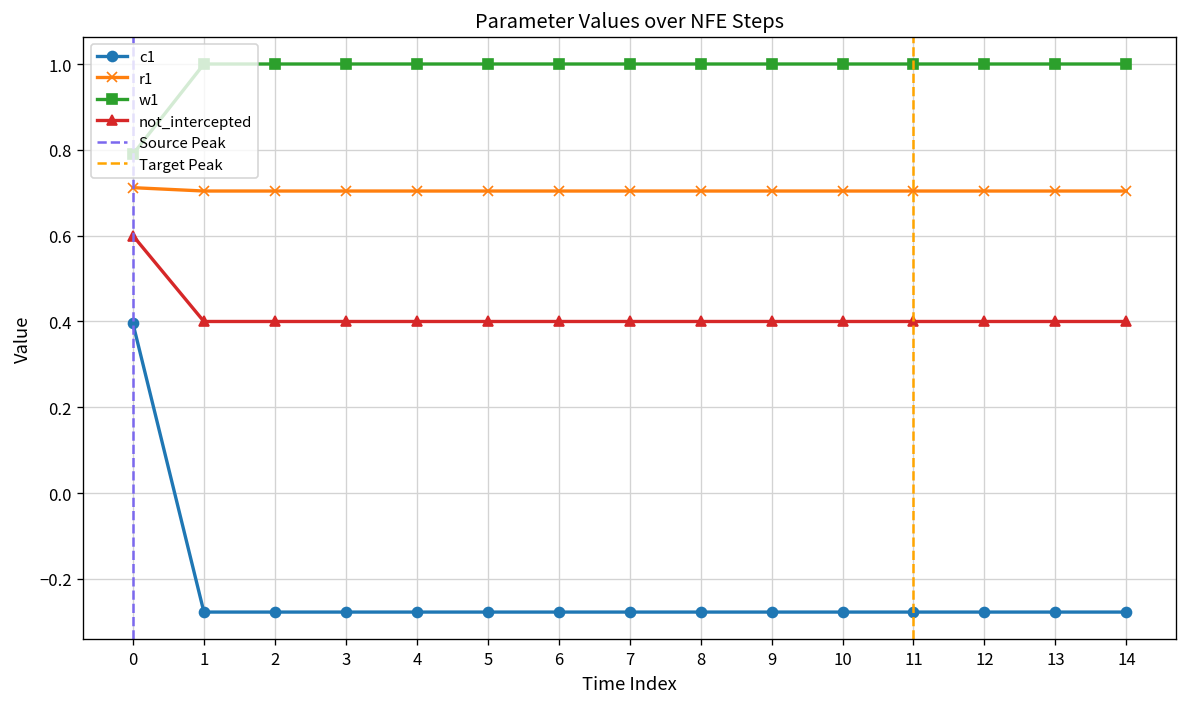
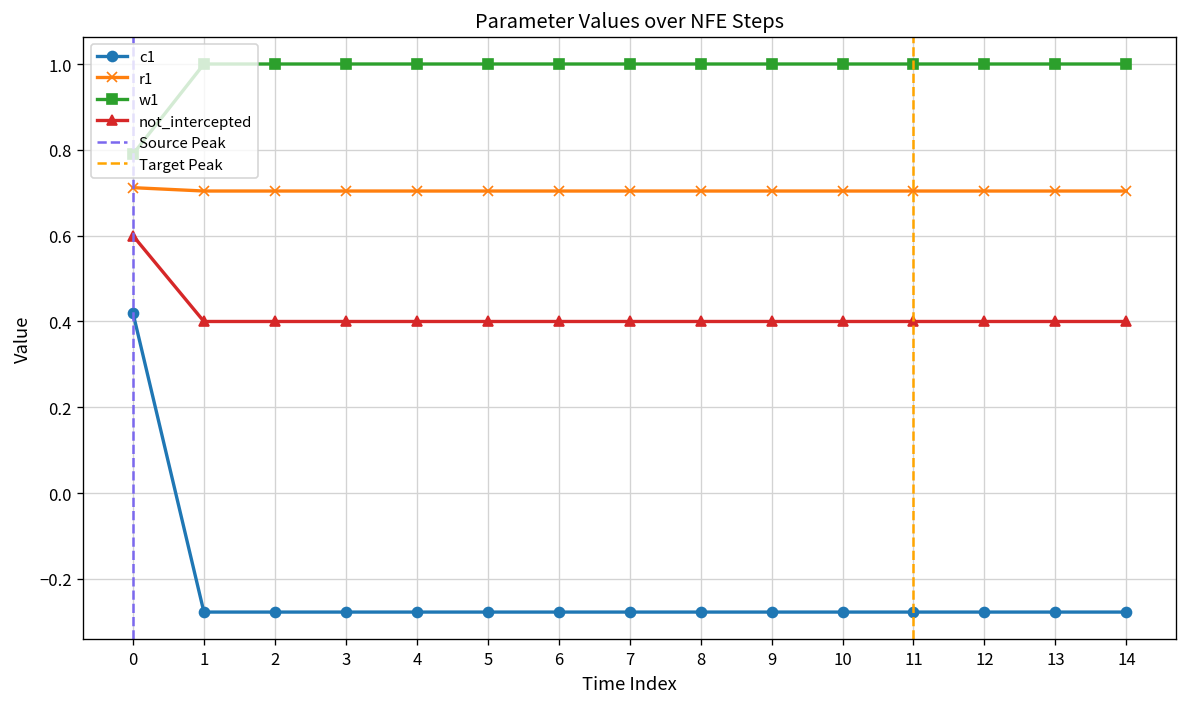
c1, 0: 0.40 -> 0.42
